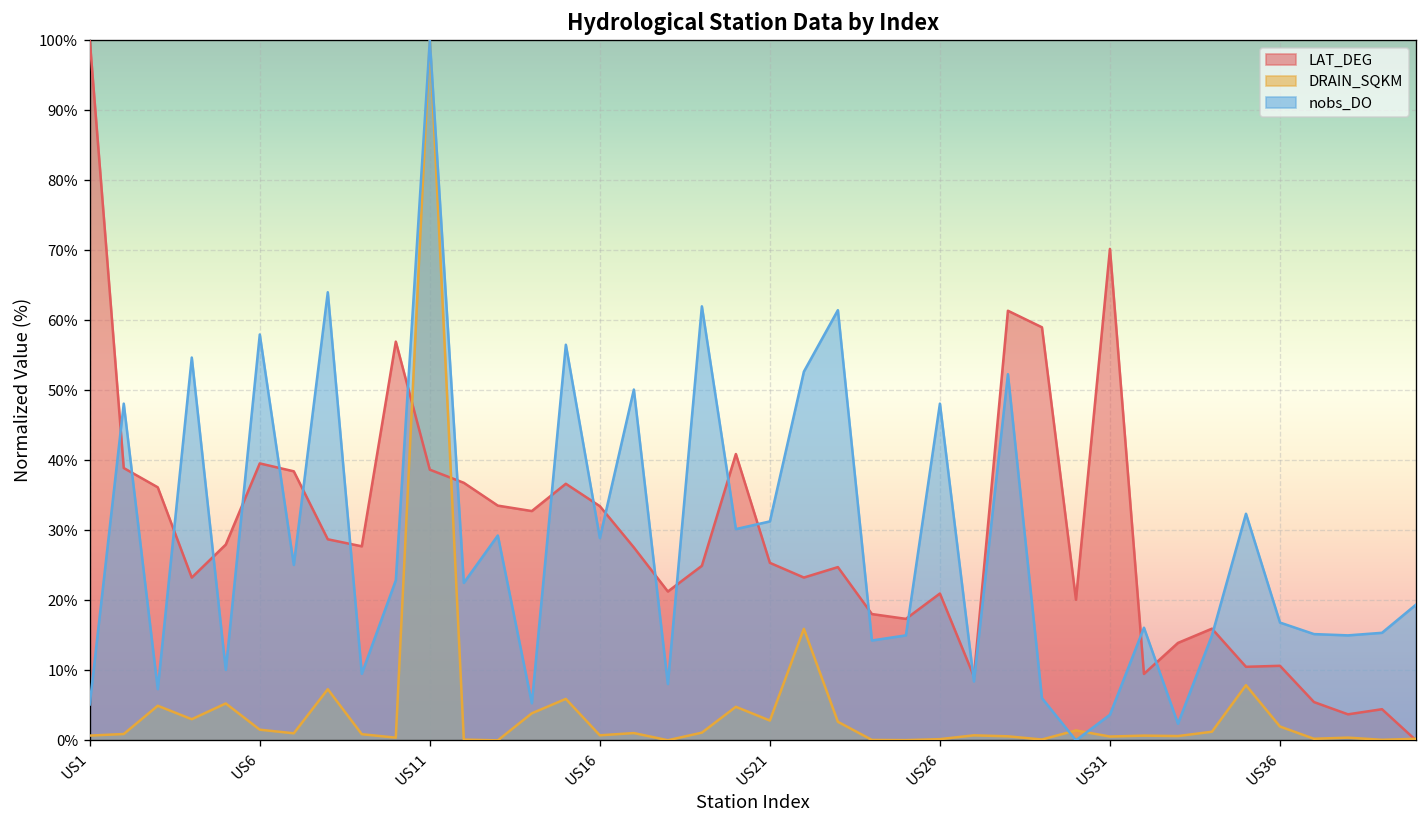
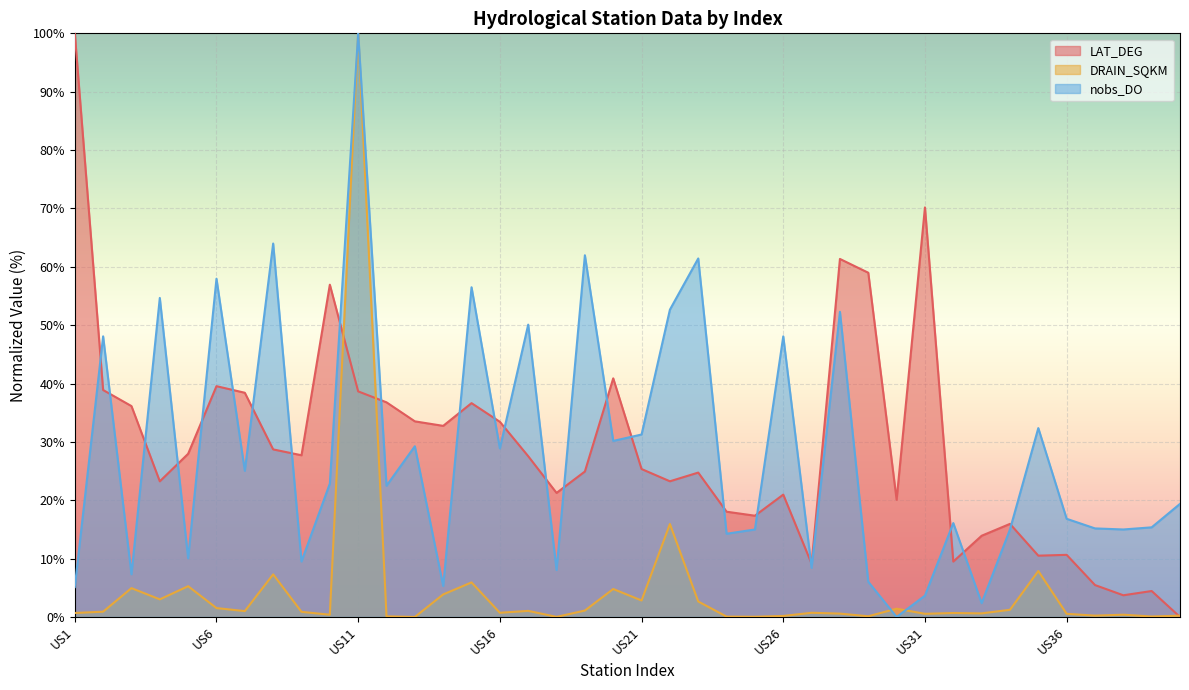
DRAIN_SQKM, US36: 2% -> 1%
